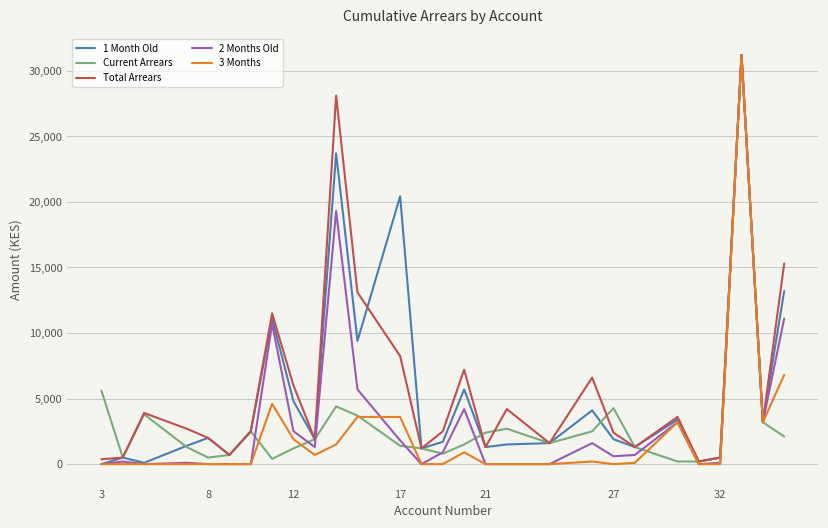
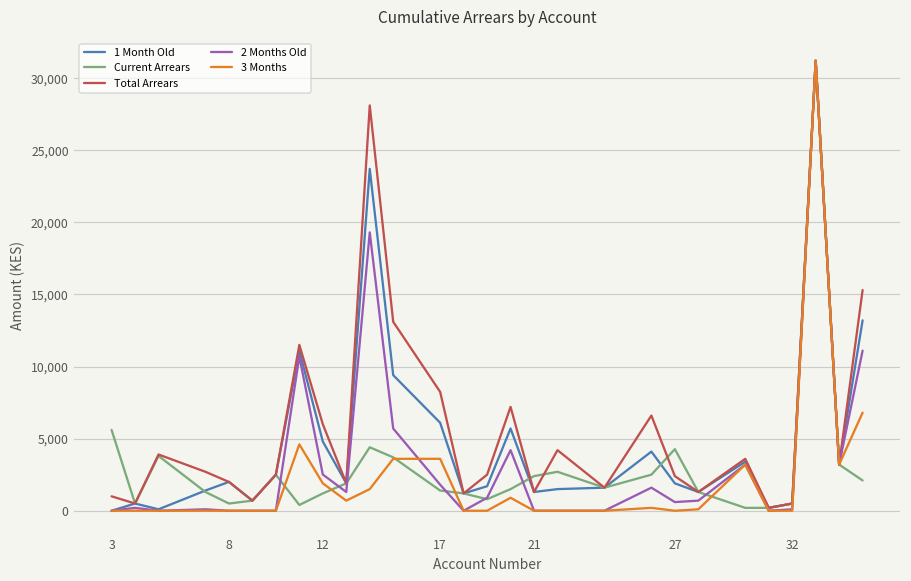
Total Arrears, 3: 400 -> 1,000
1 Month Old, 17: 20,400 -> 6,100
